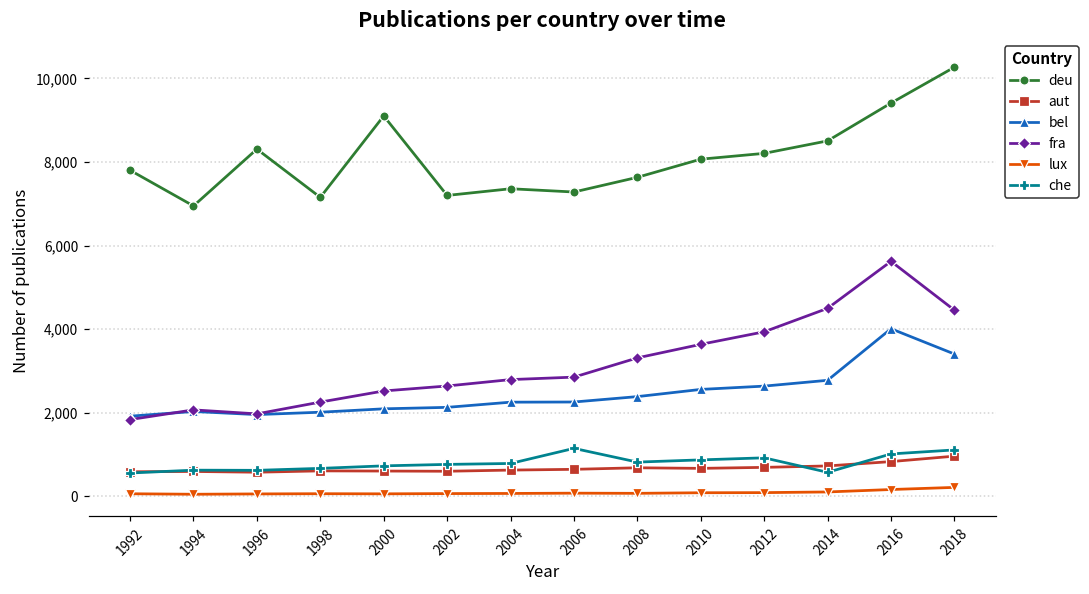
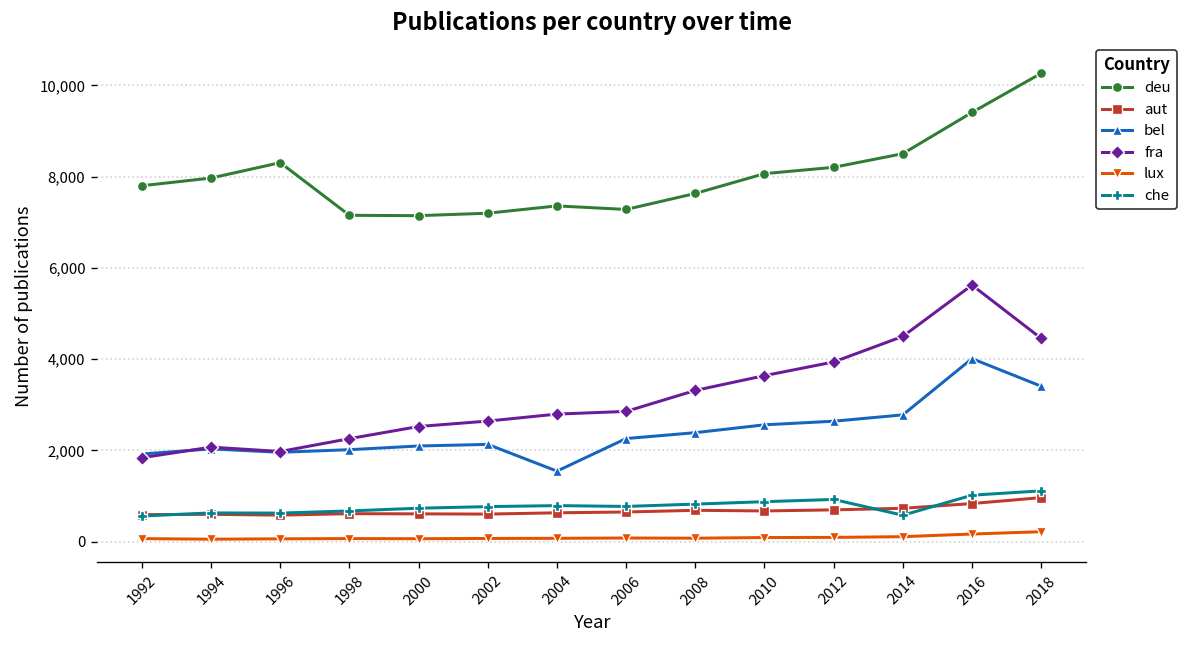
deu, 1994: 6,900 -> 8,000
deu, 2000: 9,100 -> 7,100
bel, 2004: 2,300 -> 1,500
che, 2006: 1,200 -> 800
